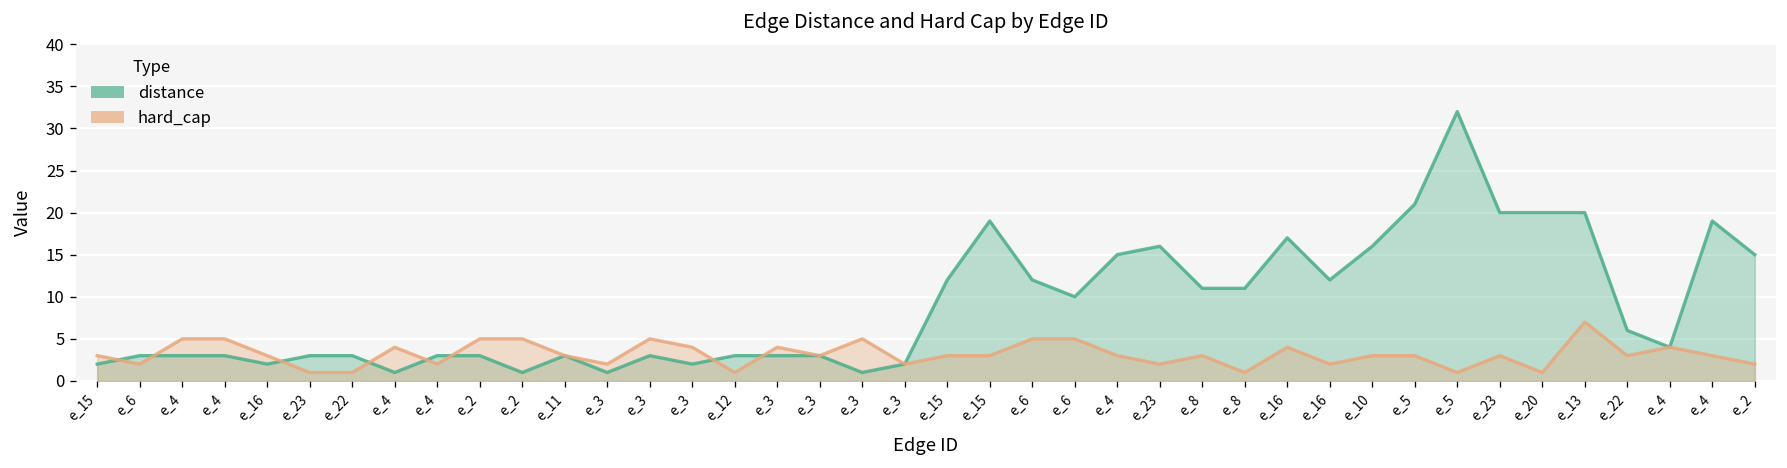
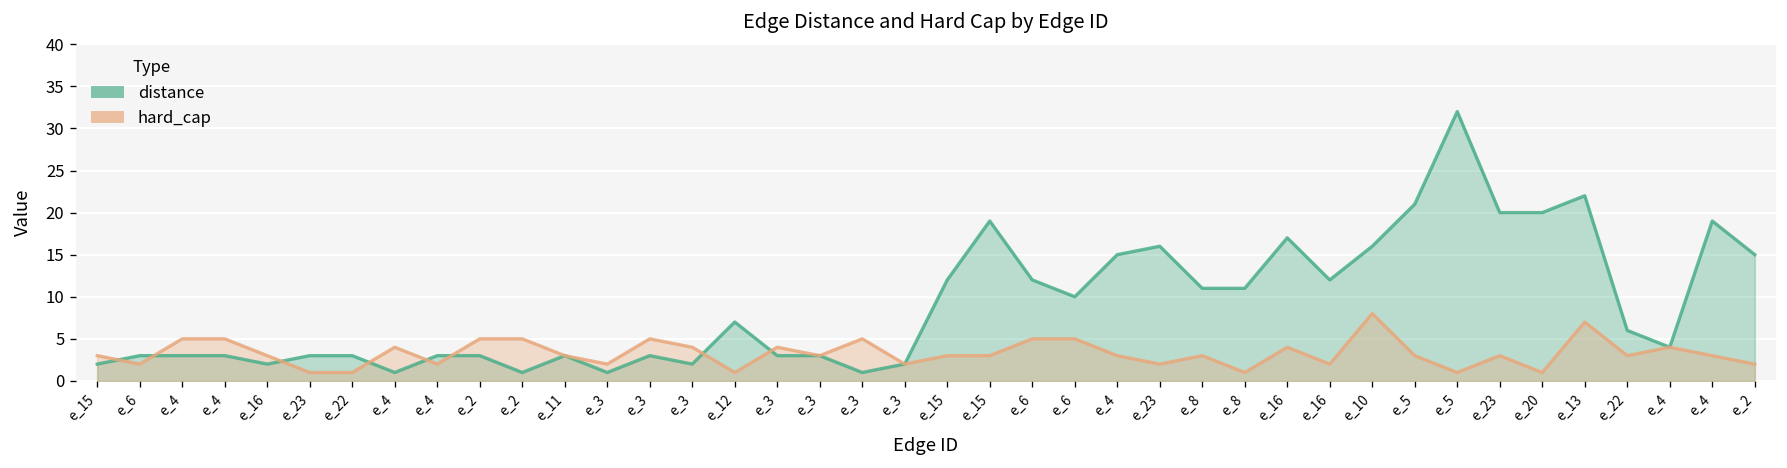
distance, e_12: 3 -> 7
hard_cap, e_10: 3 -> 8
distance, e_13: 20 -> 22
